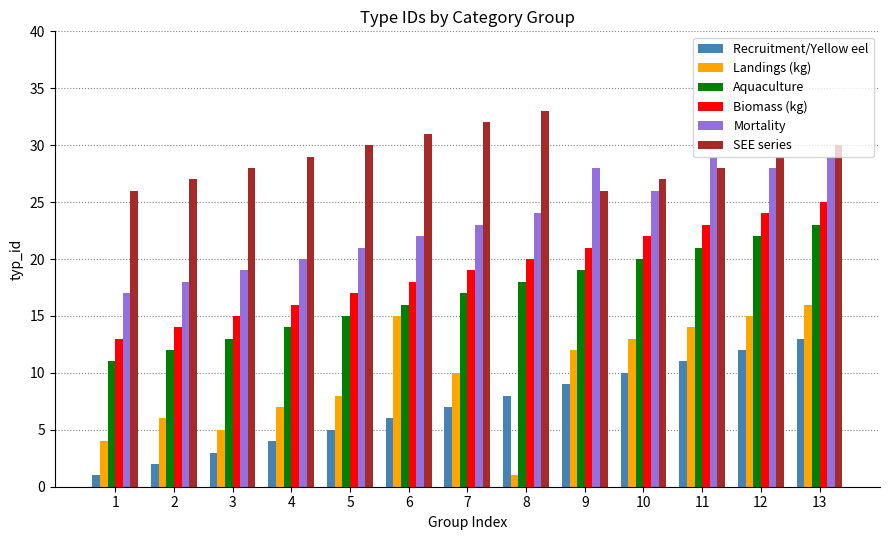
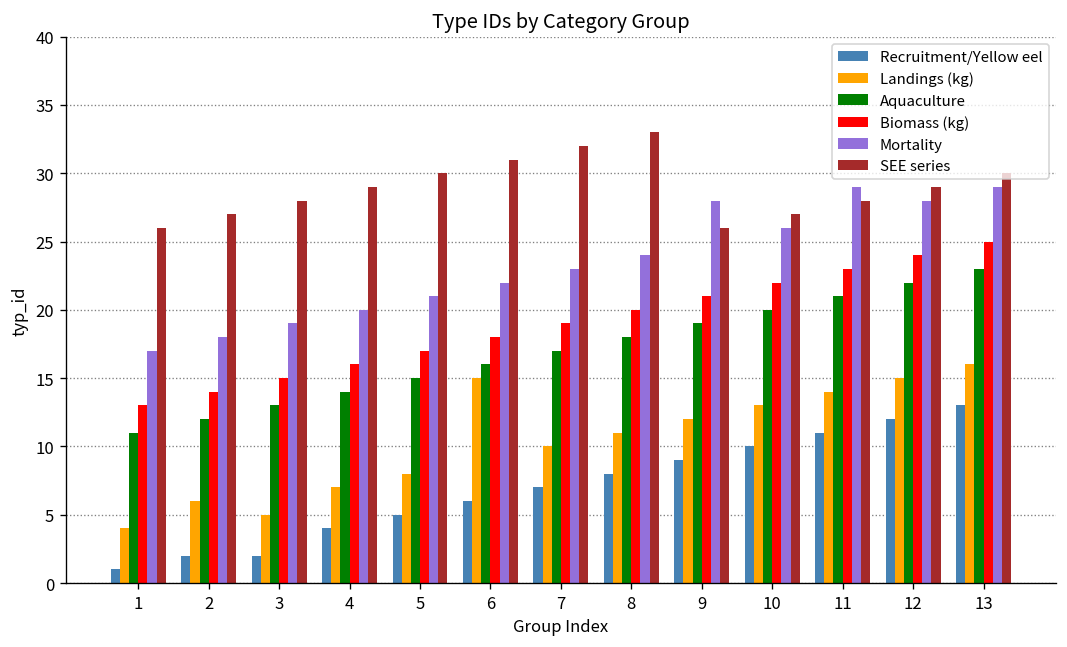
Recruitment/Yellow eel, 3: 3 -> 2
Landings (kg), 8: 1 -> 11
